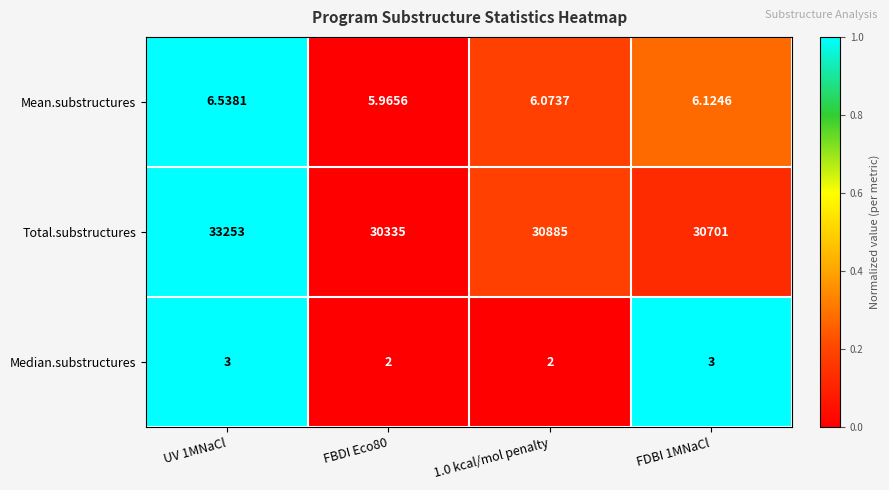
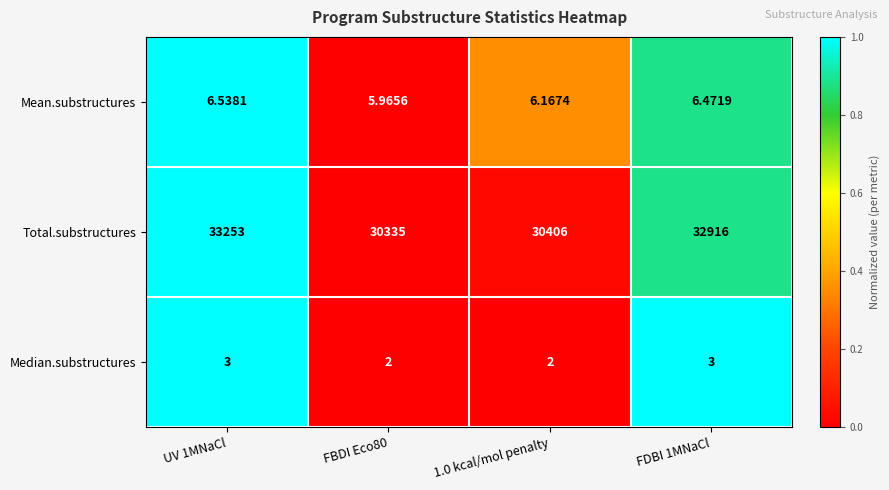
Mean.substructures, 1.0 kcal/mol penalty: 6.0737 -> 6.1674
Mean.substructures, FDBI 1MNaCl: 6.1246 -> 6.4719
Total.substructures, 1.0 kcal/mol penalty: 30885 -> 30406
Total.substructures, FDBI 1MNaCl: 30701 -> 32916
